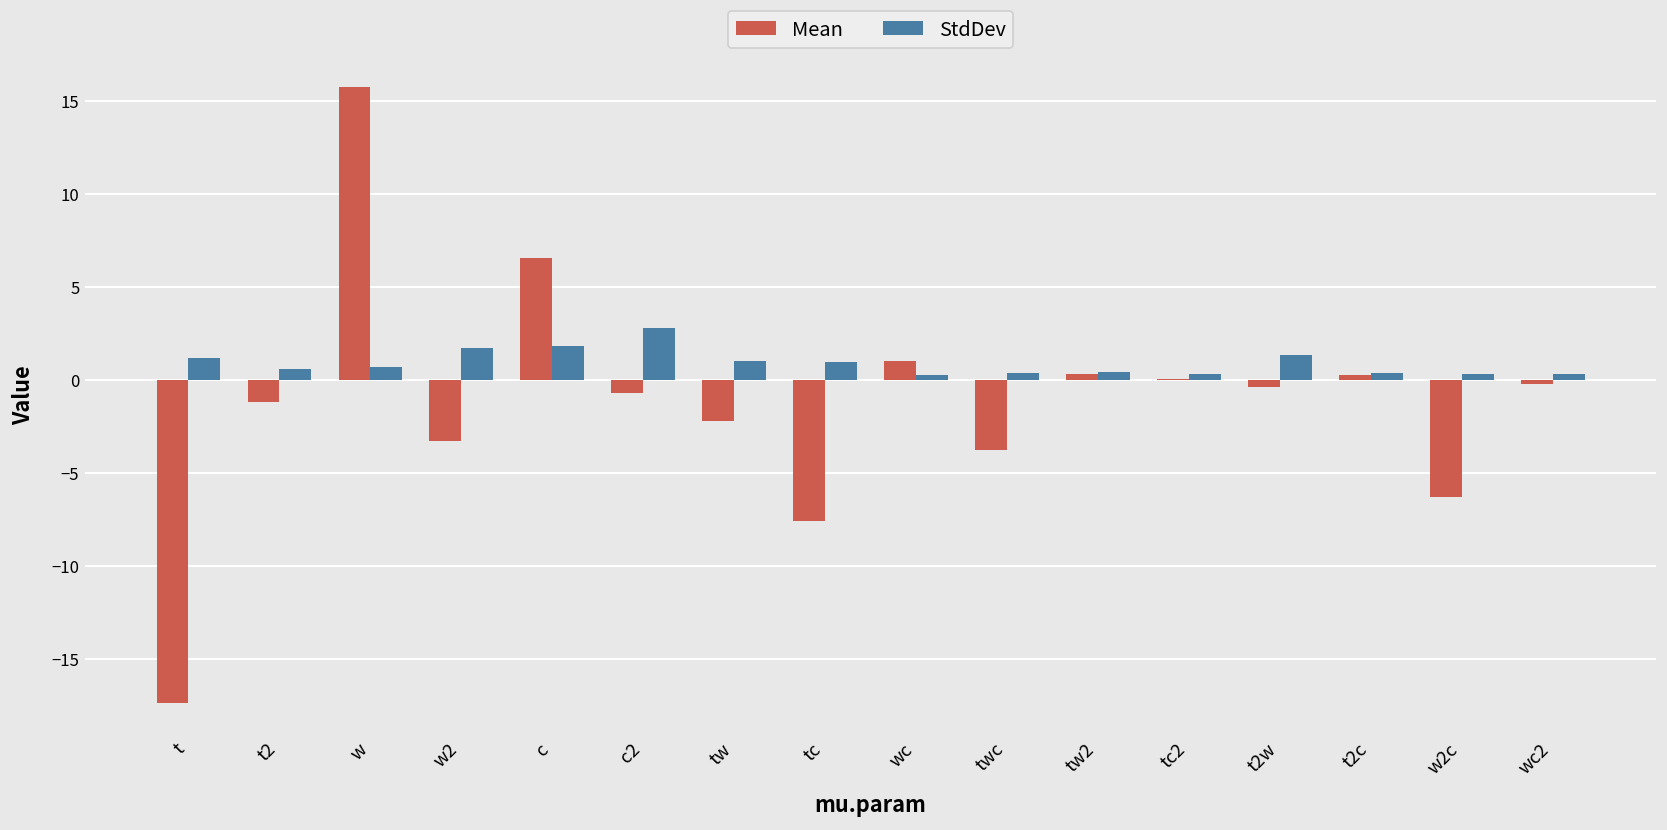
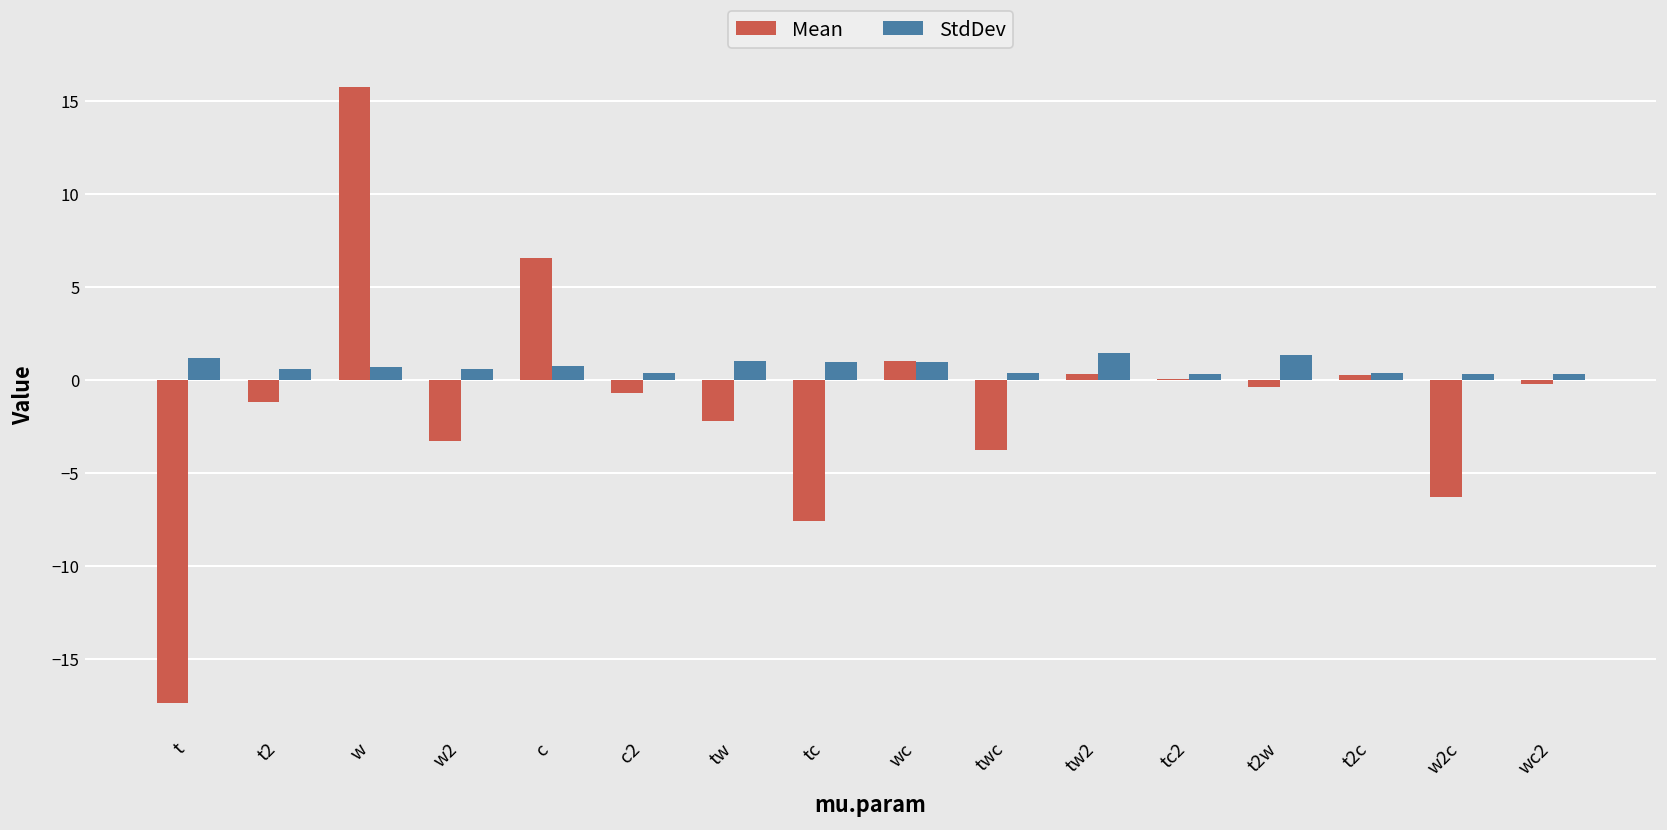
StdDev, w2: 1.7 -> 0.6
StdDev, c: 1.8 -> 0.7
StdDev, c2: 2.8 -> 0.4
StdDev, wc: 0.3 -> 1.0
StdDev, tw2: 0.4 -> 1.5
